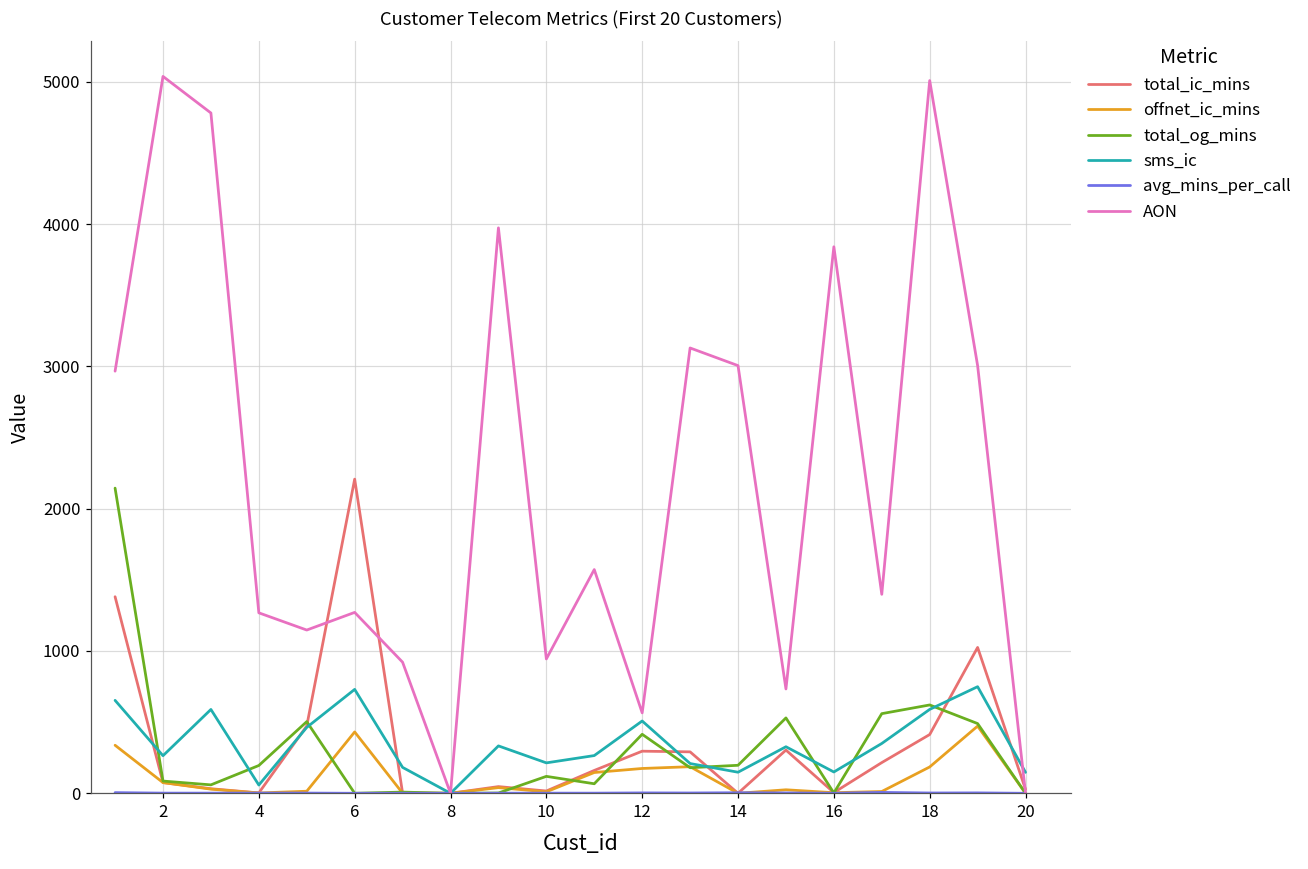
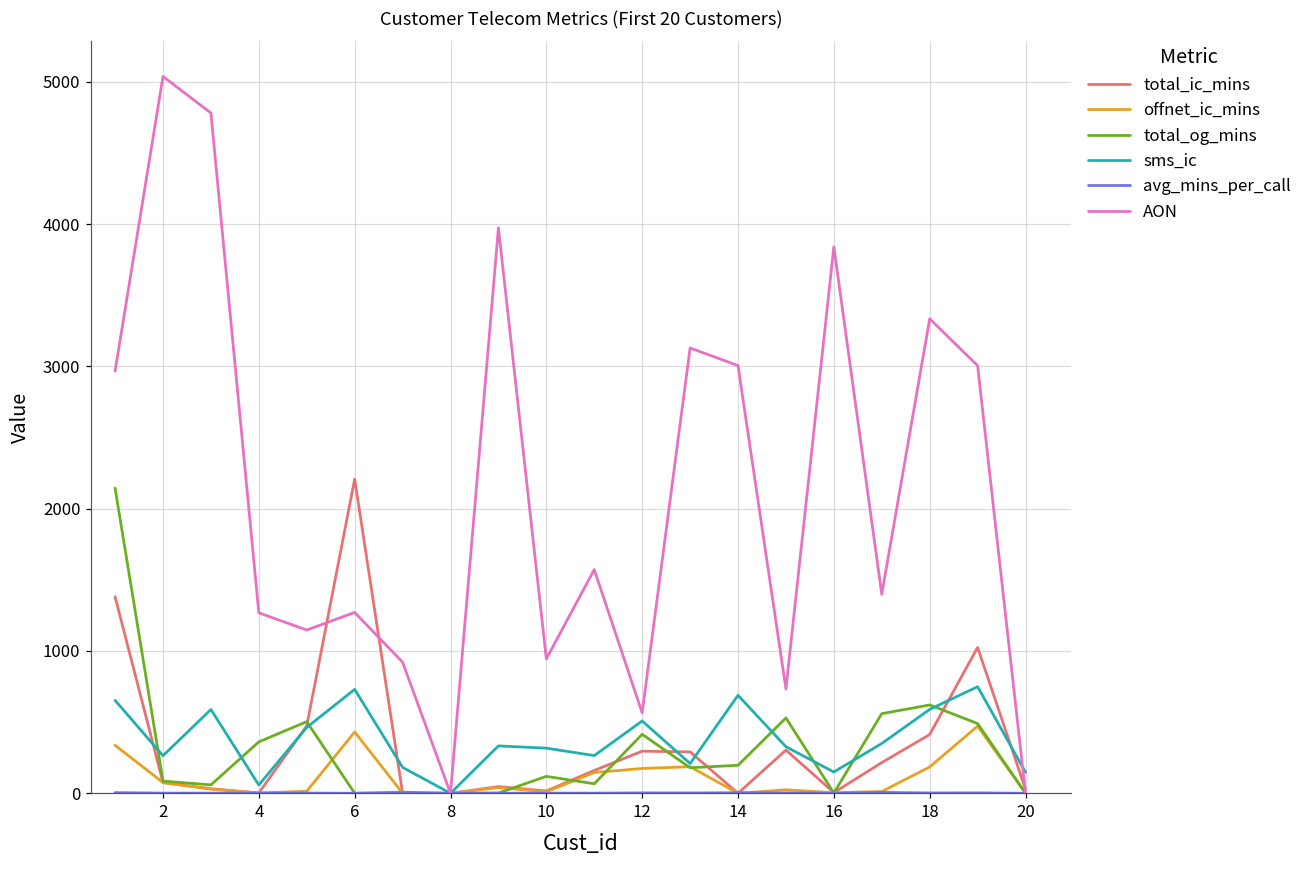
total_og_mins, 4: 200 -> 360
sms_ic, 10: 210 -> 320
sms_ic, 14: 150 -> 690
AON, 18: 5010 -> 3330
